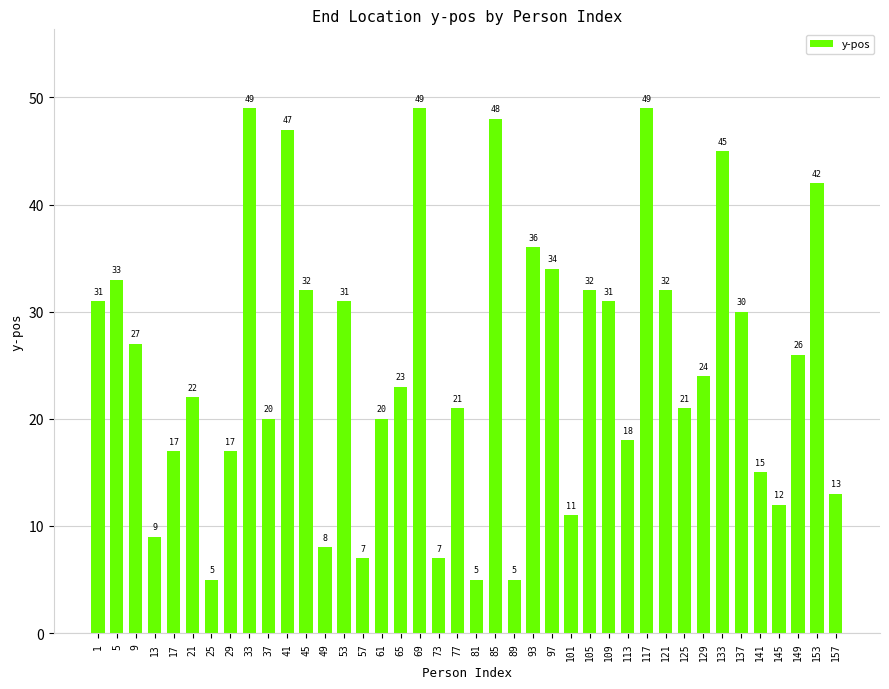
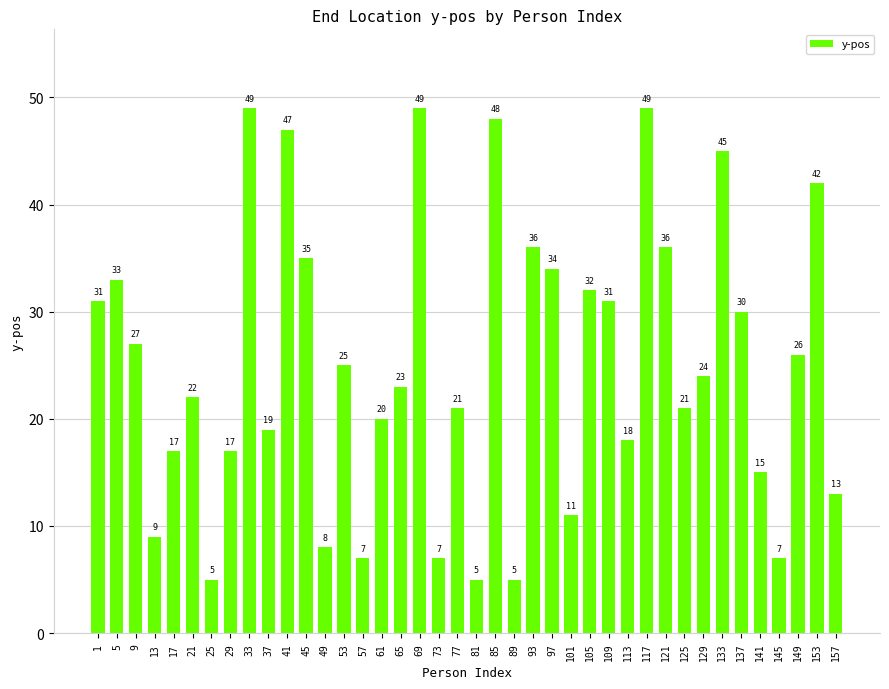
37: 20 -> 19
45: 32 -> 35
53: 31 -> 25
121: 32 -> 36
145: 12 -> 7
